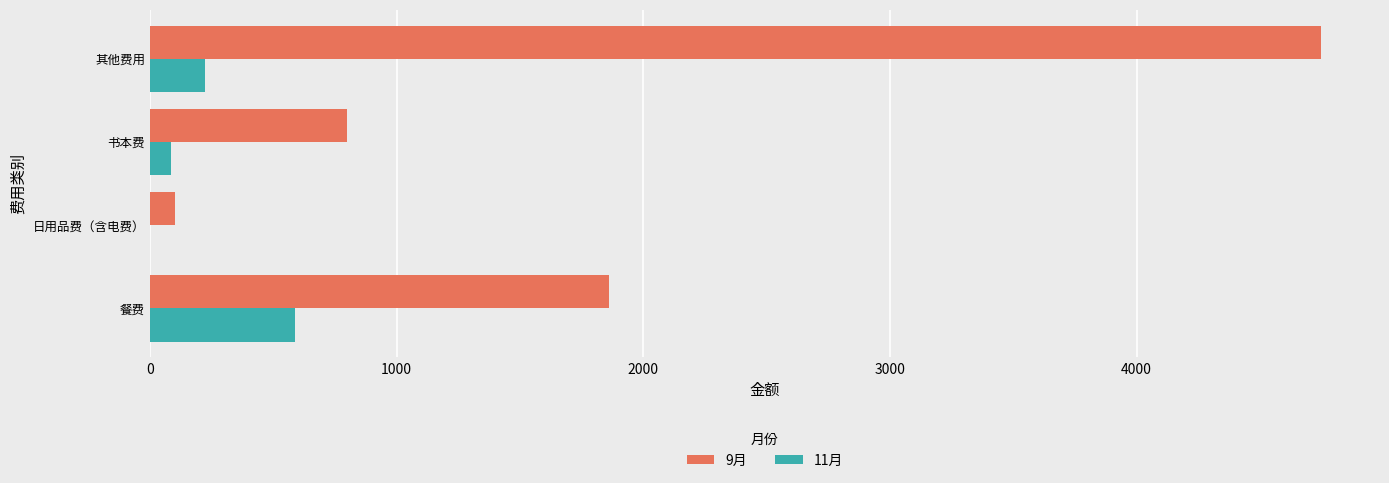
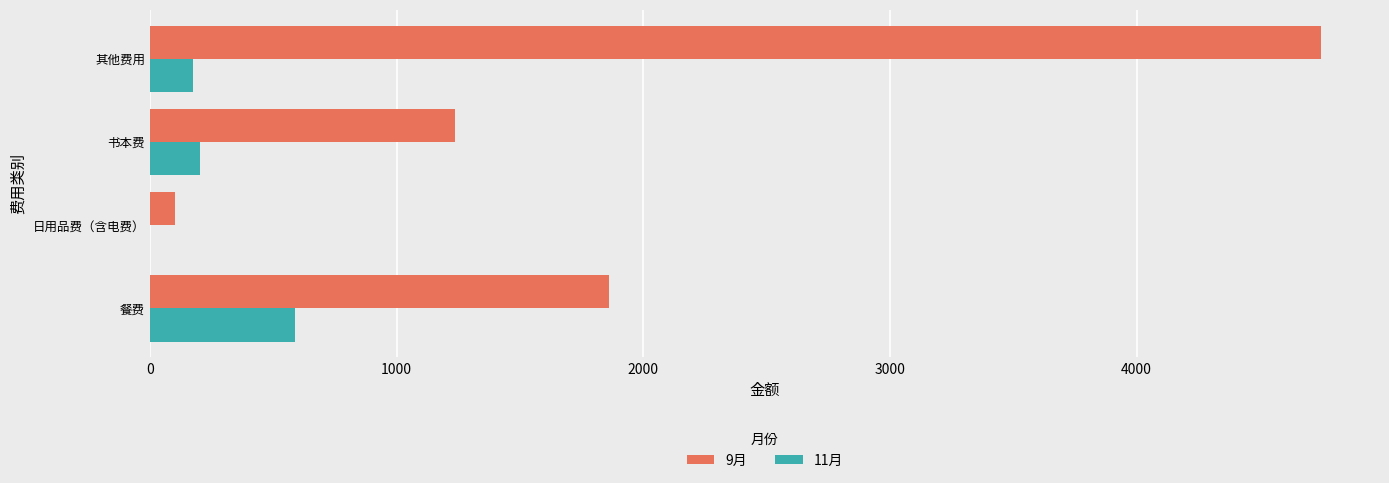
11月, 其他费用: 230 -> 180
9月, 书本费: 800 -> 1240
11月, 书本费: 90 -> 200
